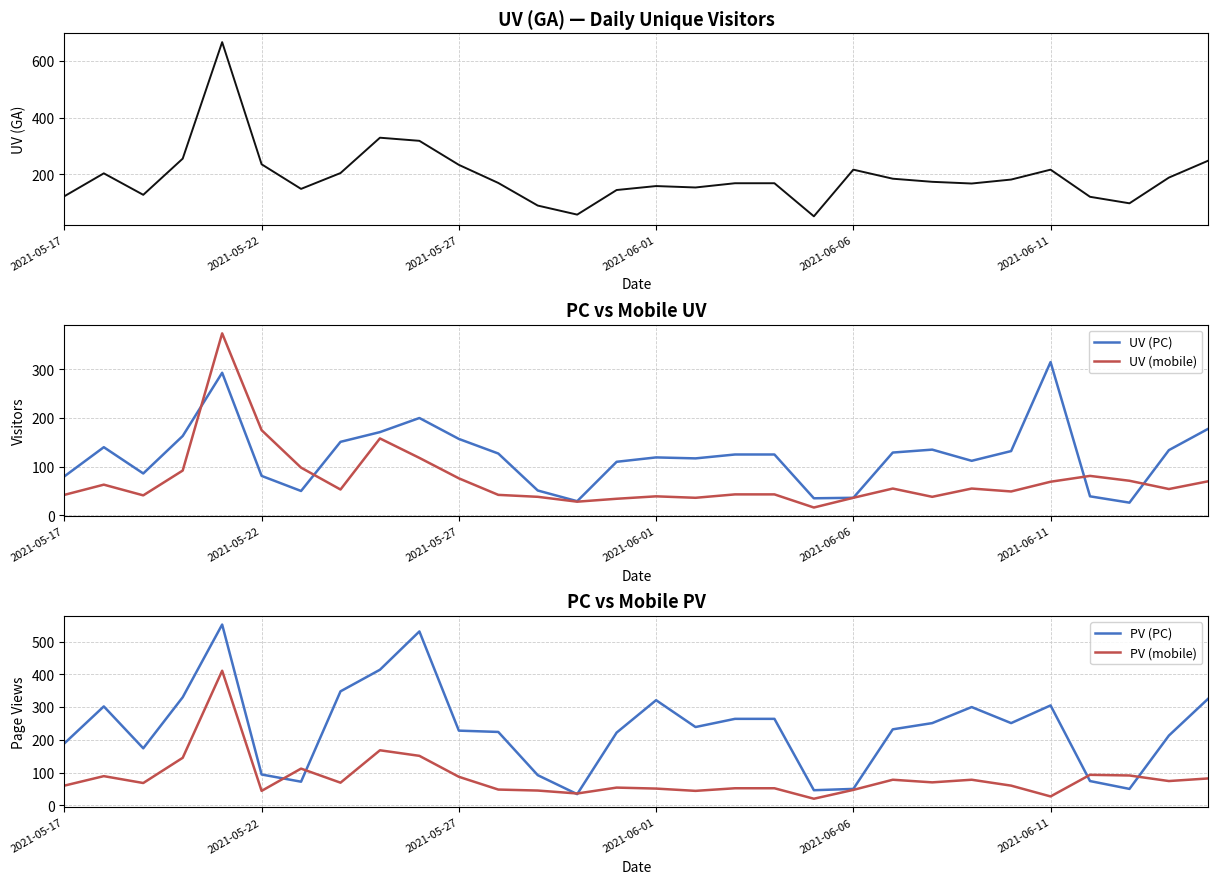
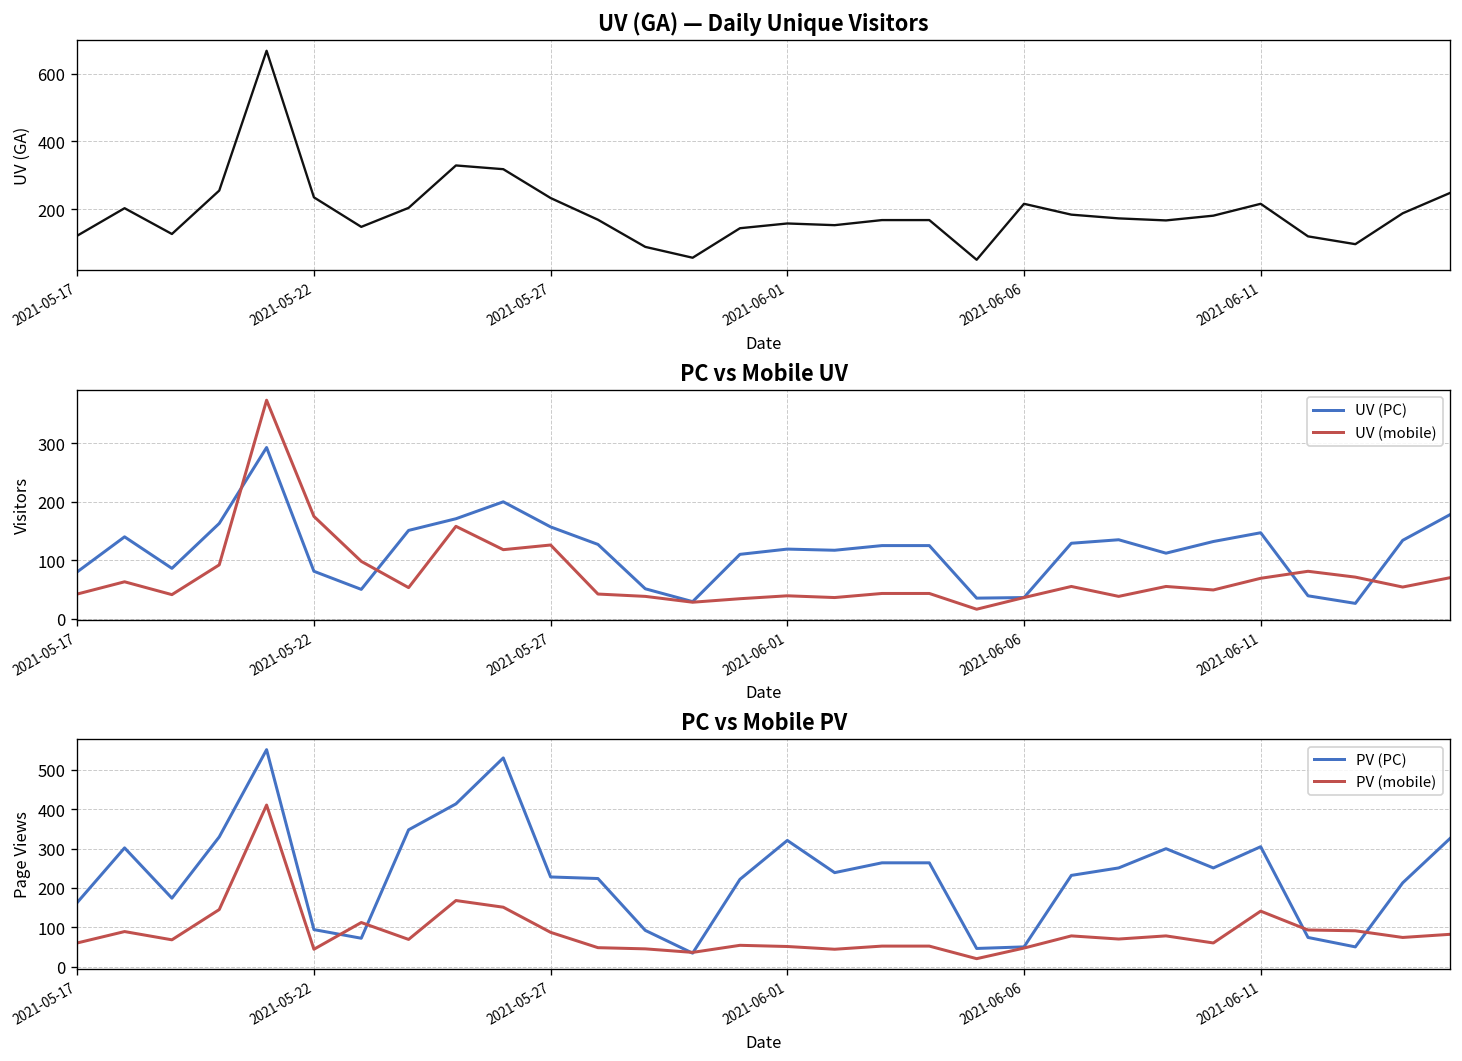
PC vs Mobile UV, UV (mobile), 2021-05-27: 80 -> 130
PC vs Mobile UV, UV (PC), 2021-06-11: 320 -> 150
PC vs Mobile PV, PV (PC), 2021-05-17: 190 -> 160
PC vs Mobile PV, PV (mobile), 2021-06-11: 30 -> 140
